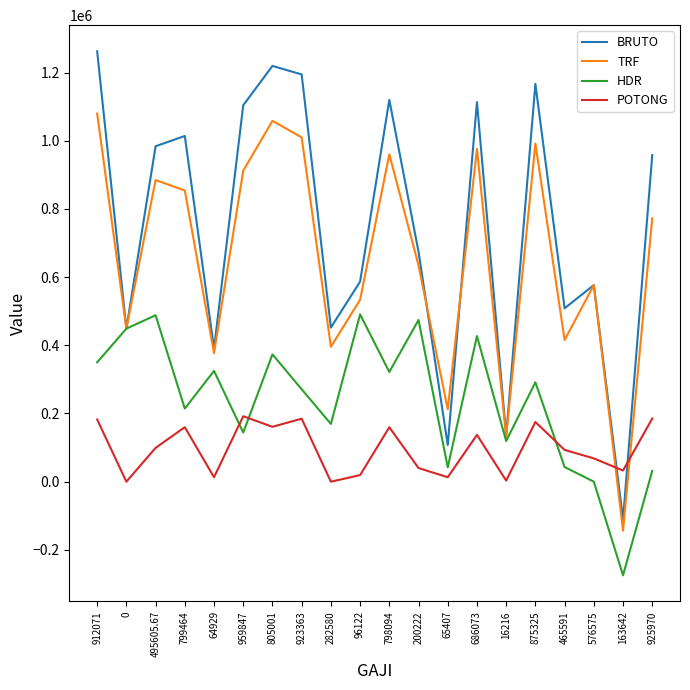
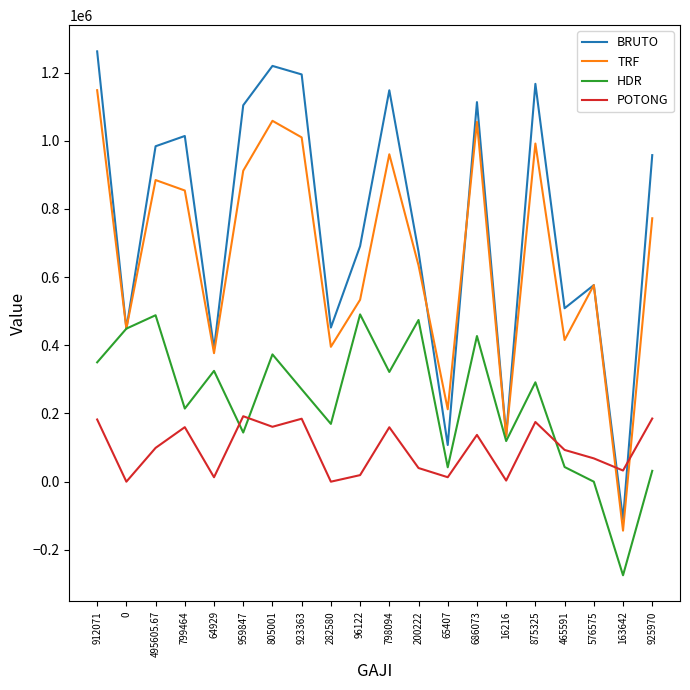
TRF, 912071: 1080000 -> 1150000
BRUTO, 96122: 590000 -> 690000
BRUTO, 798094: 1120000 -> 1150000
TRF, 686073: 980000 -> 1060000
